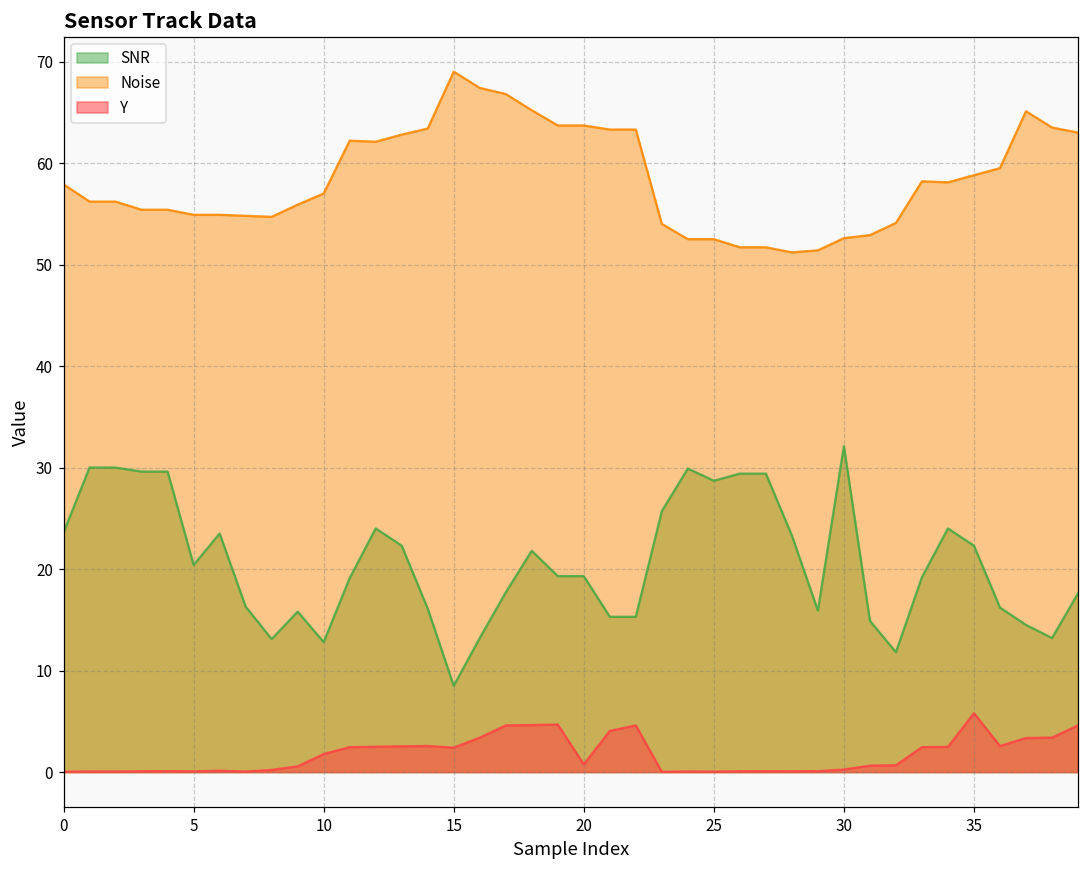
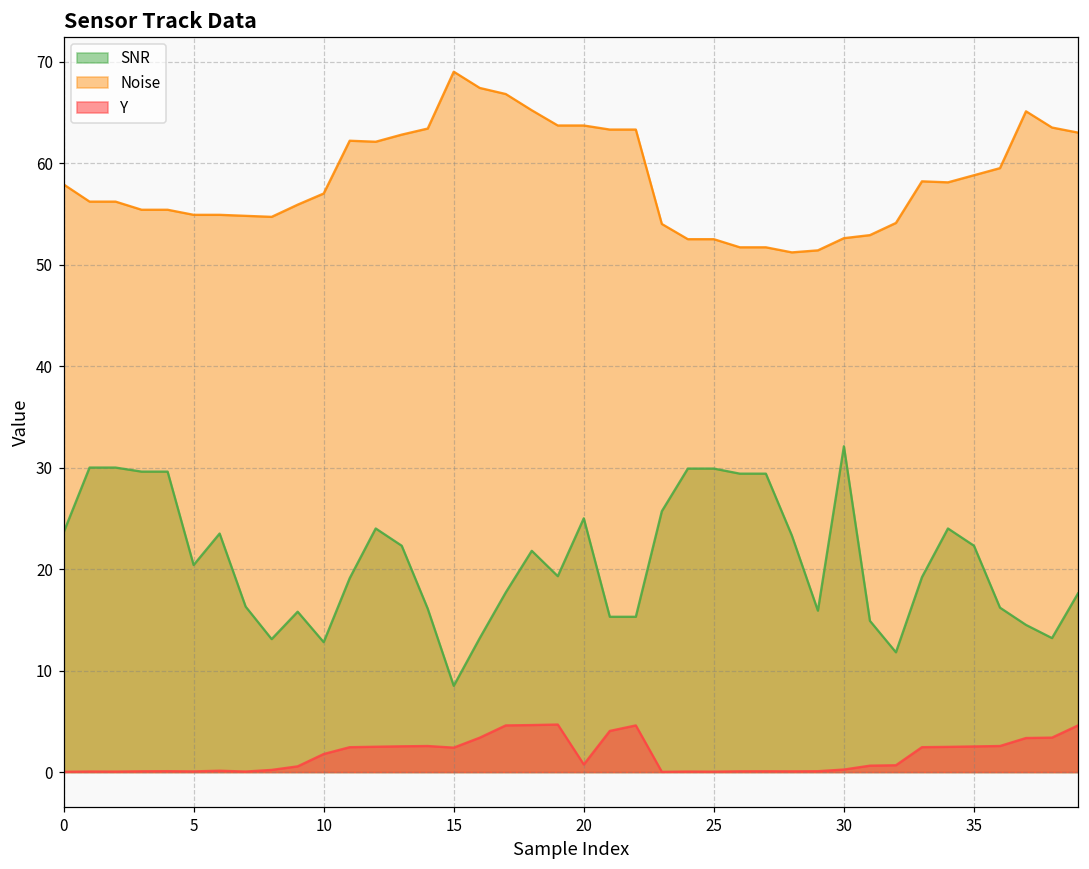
SNR, 20: 19 -> 25
SNR, 25: 29 -> 30
Y, 35: 6 -> 3
